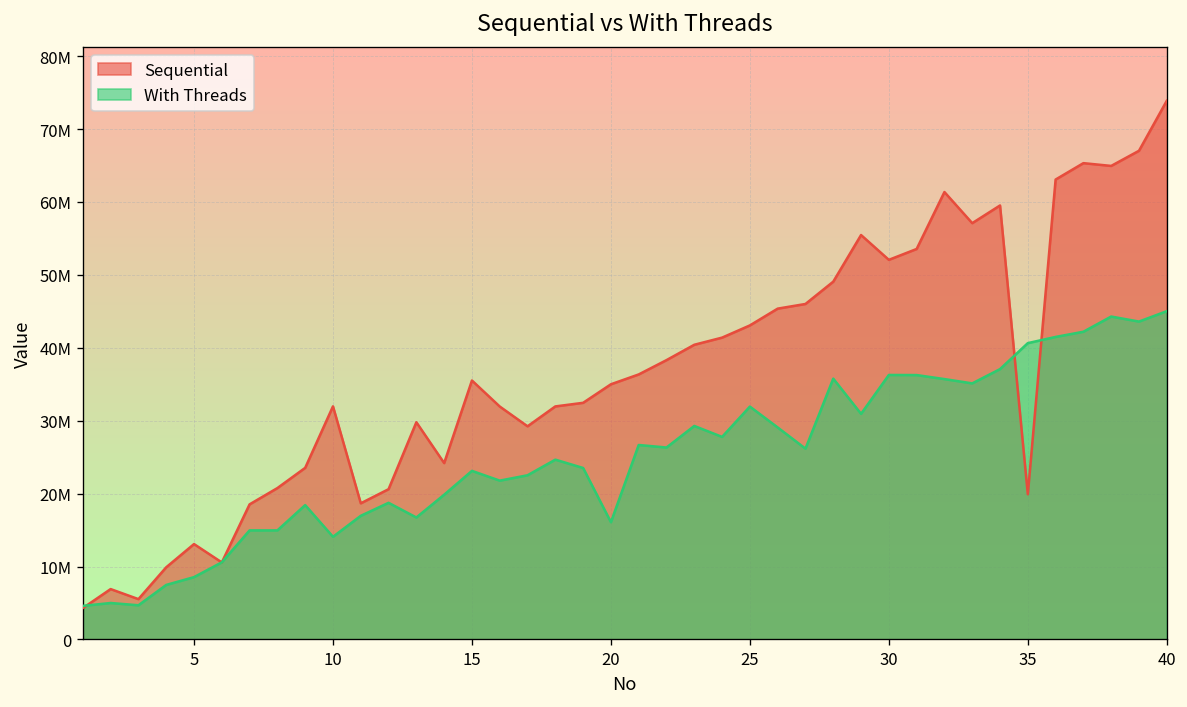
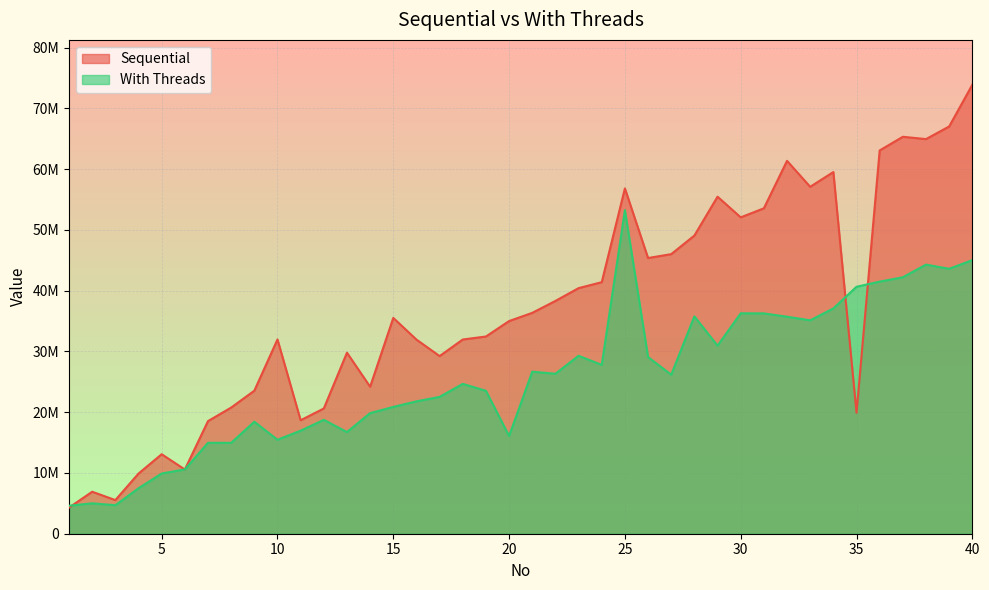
With Threads, 5: 9000000 -> 10000000
With Threads, 10: 14000000 -> 15000000
With Threads, 15: 23000000 -> 21000000
Sequential, 25: 43000000 -> 57000000
With Threads, 25: 32000000 -> 53000000
